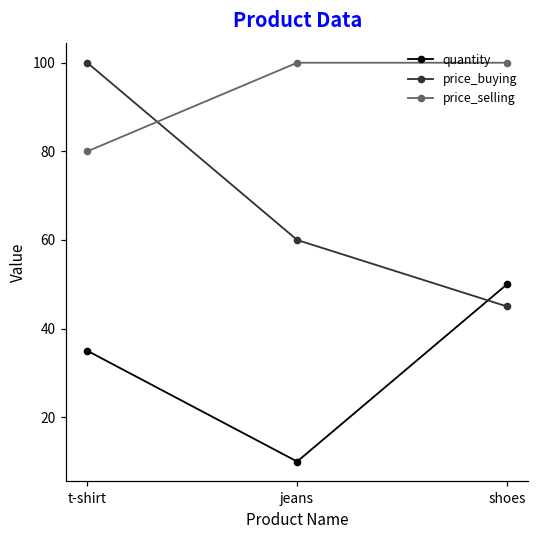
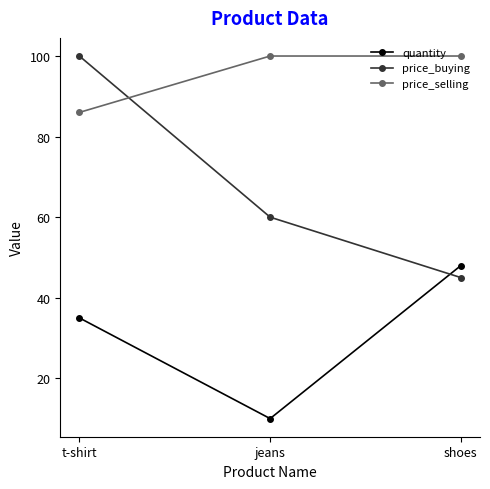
price_selling, t-shirt: 80 -> 86
quantity, shoes: 50 -> 48
